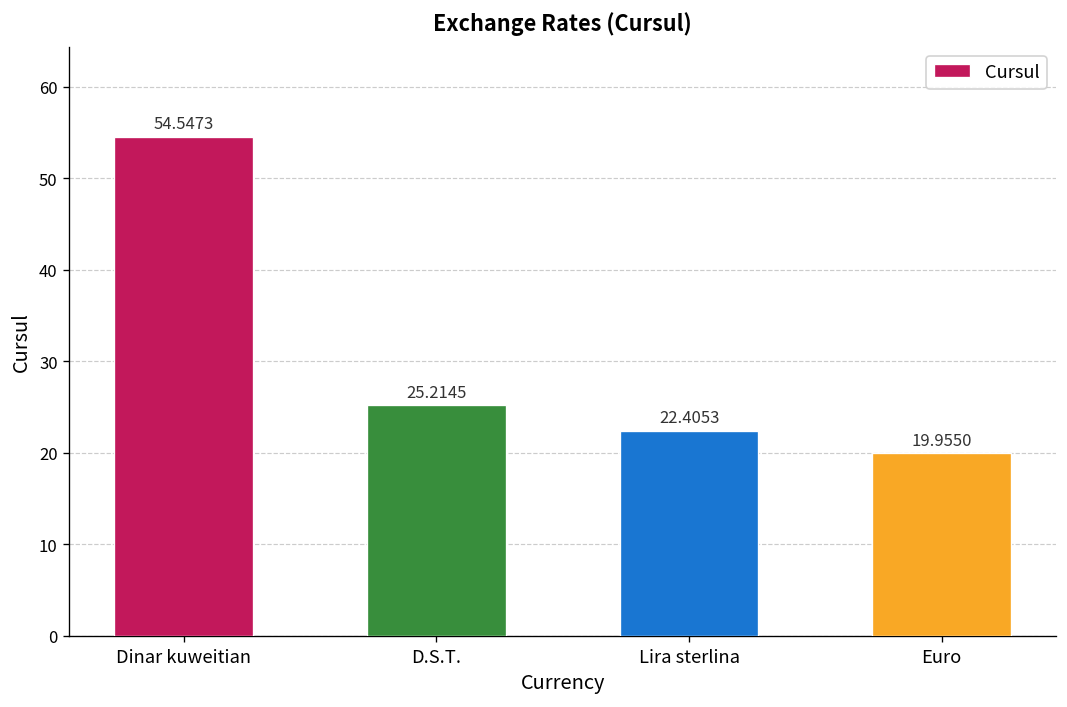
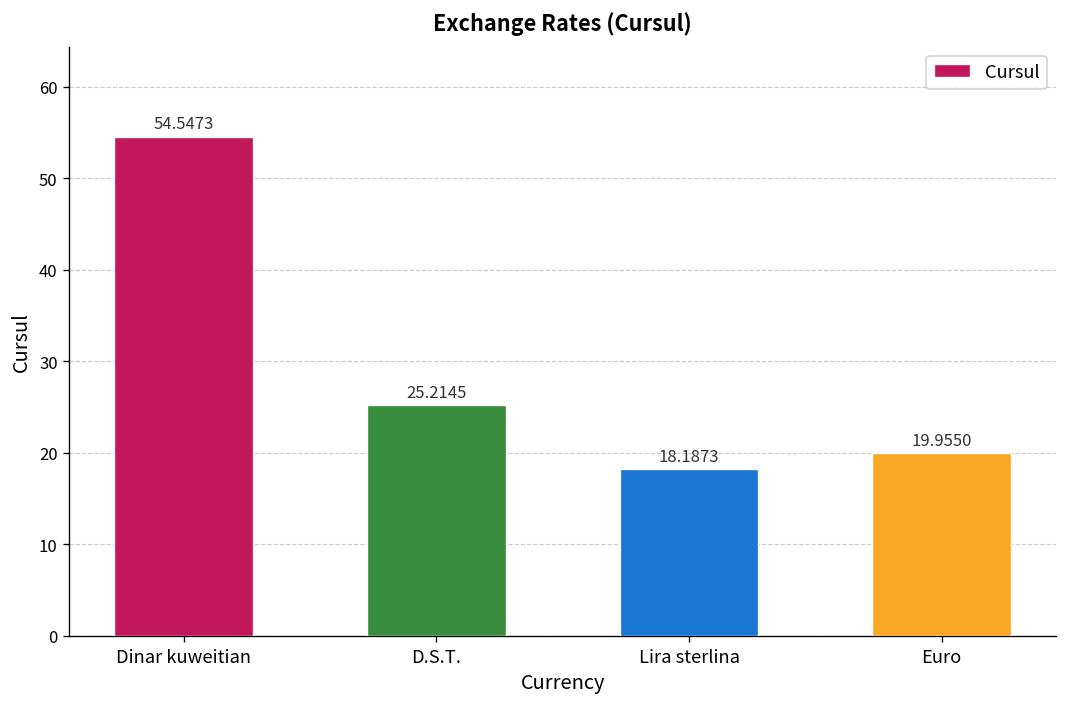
Lira sterlina: 22.4053 -> 18.1873
